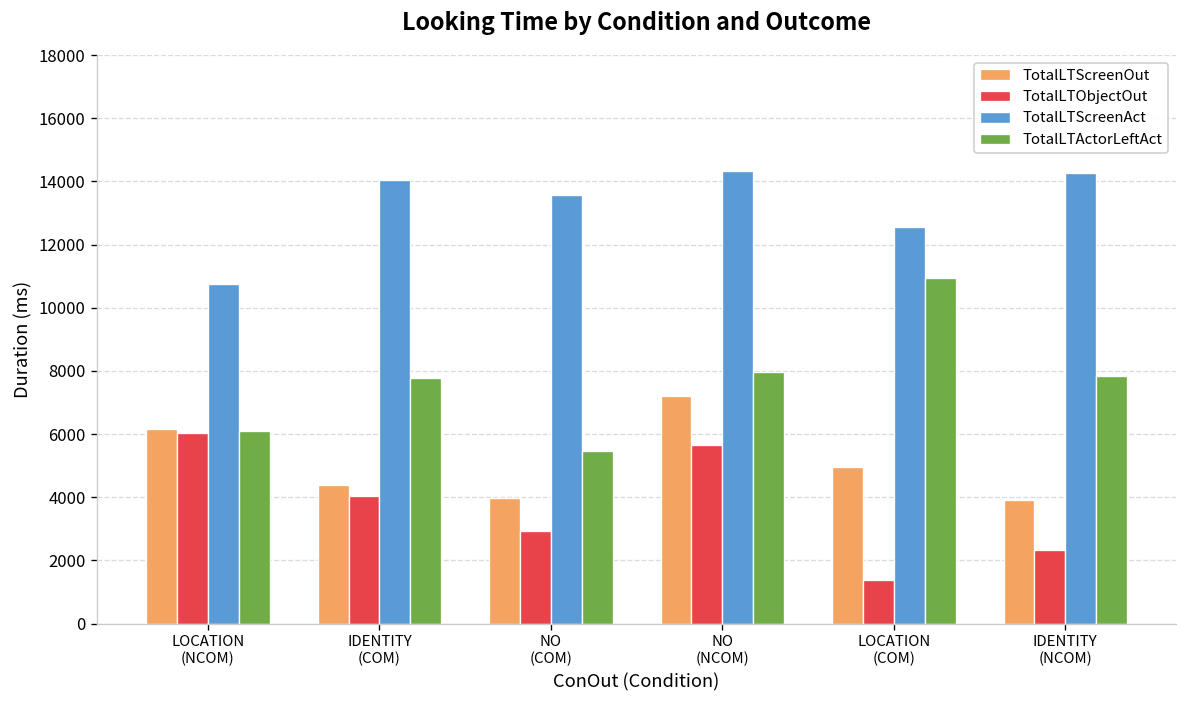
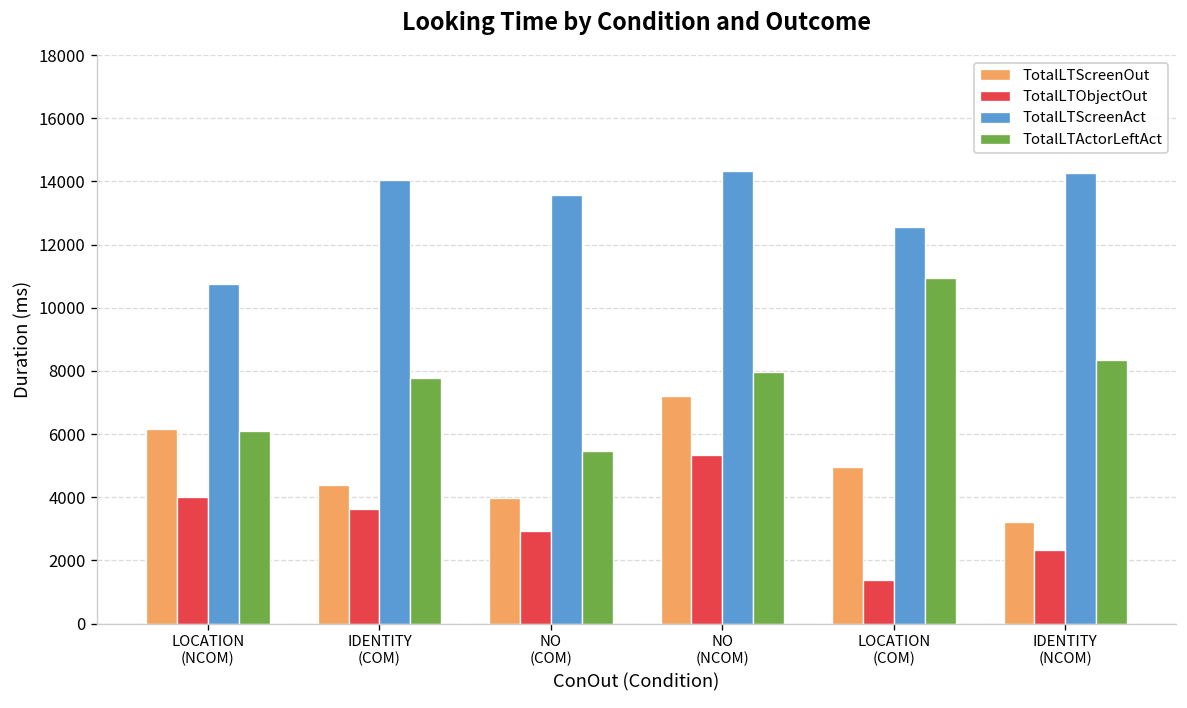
TotalLTObjectOut, LOCATION (NCOM): 6000 -> 4000
TotalLTObjectOut, IDENTITY (COM): 4000 -> 3600
TotalLTObjectOut, NO (NCOM): 5600 -> 5300
TotalLTScreenOut, IDENTITY (NCOM): 3900 -> 3200
TotalLTActorLeftAct, IDENTITY (NCOM): 7800 -> 8300
